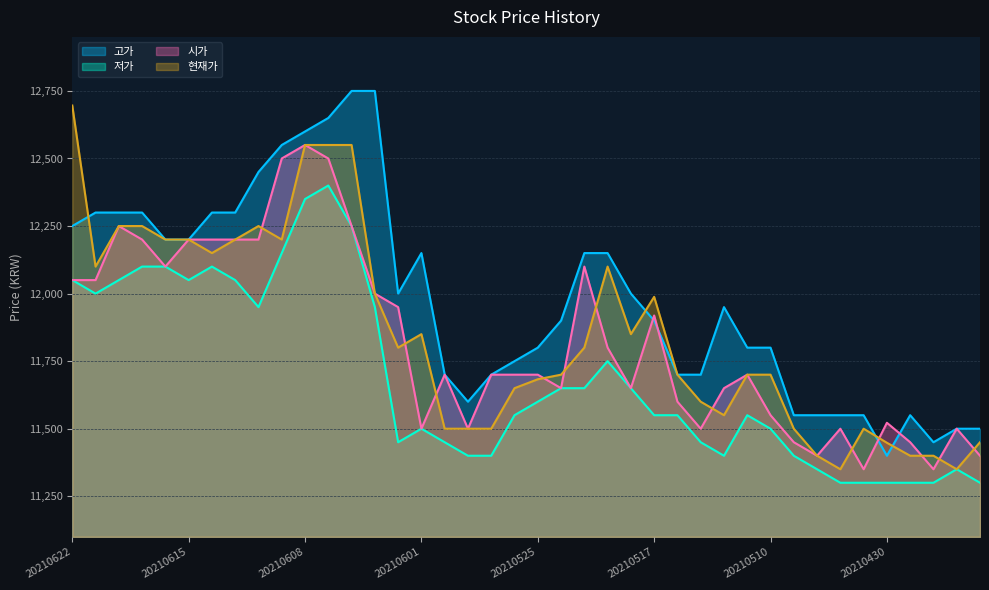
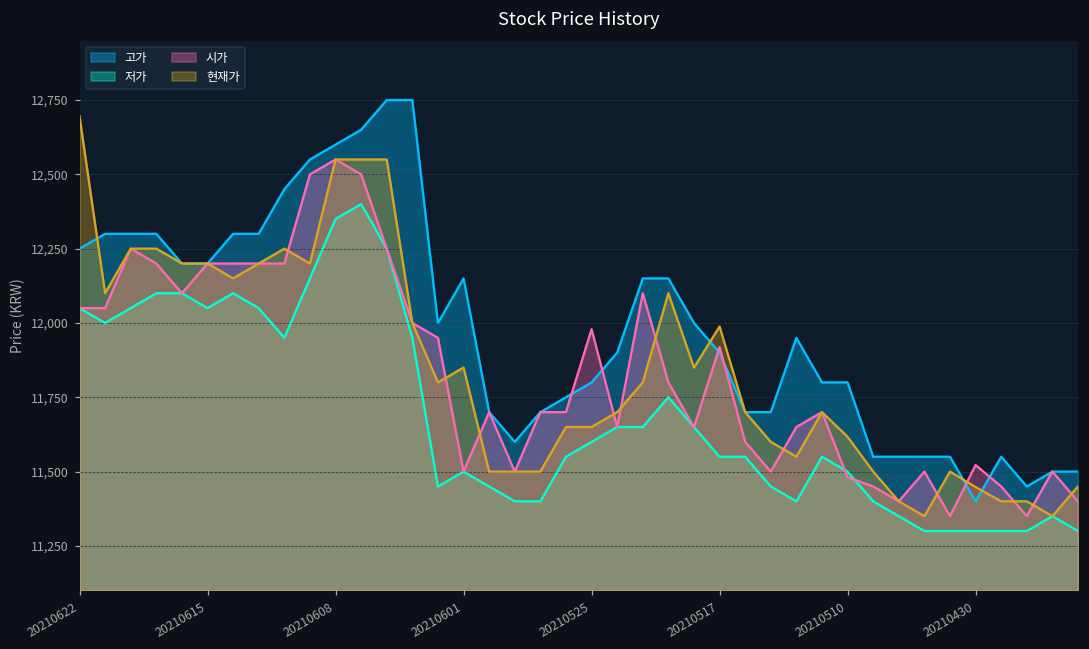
시가, 20210525: 11,700 -> 11,980
현재가, 20210525: 11,680 -> 11,650
시가, 20210510: 11,550 -> 11,480
현재가, 20210510: 11,700 -> 11,620
